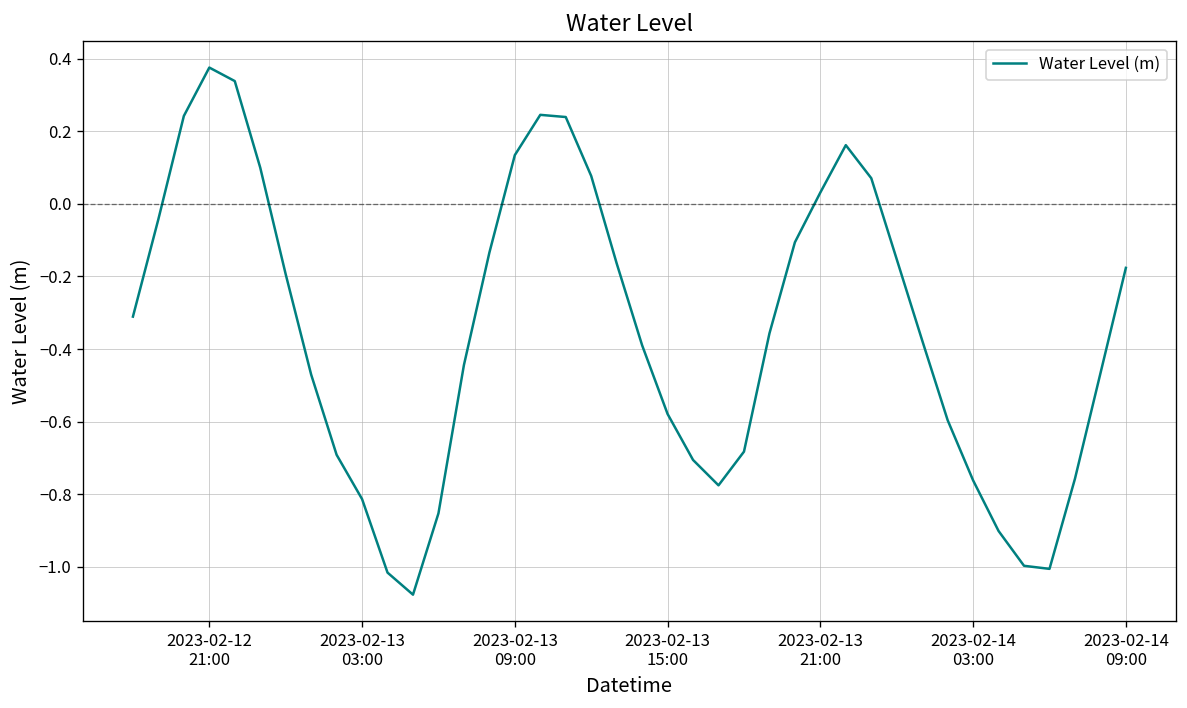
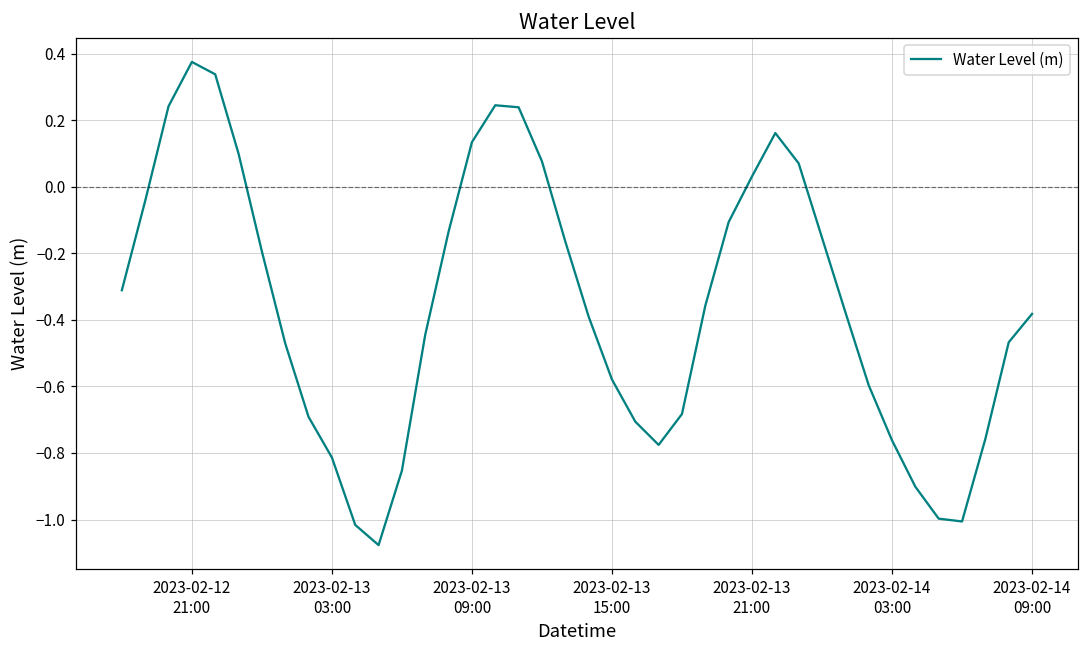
2023-02-14 09:00: -0.18 -> -0.38
